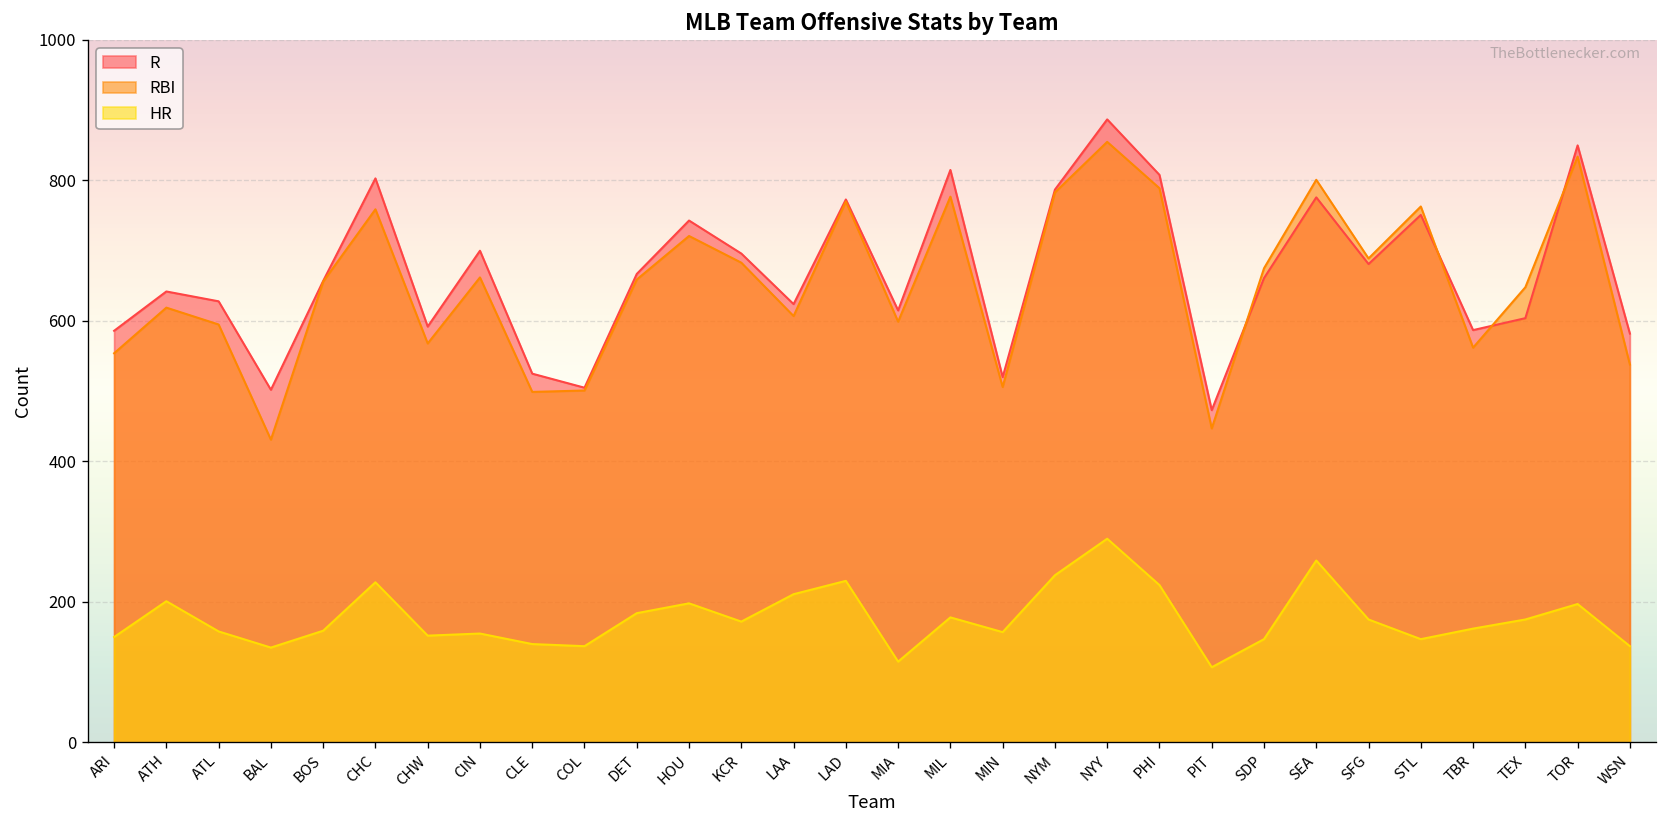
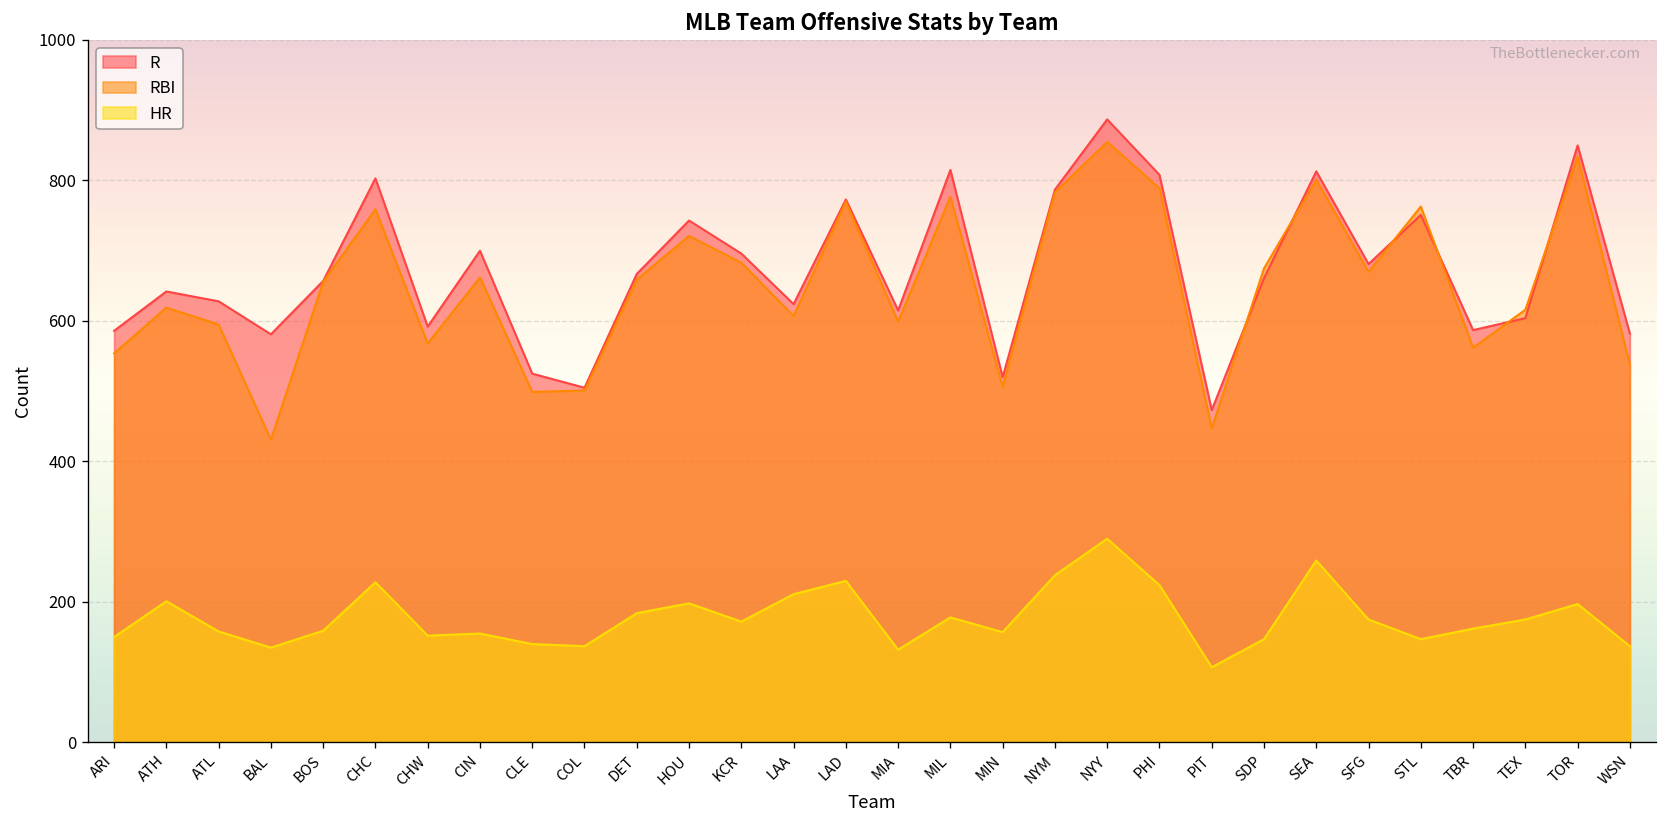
R, BAL: 500 -> 580
HR, MIA: 120 -> 130
R, SEA: 780 -> 810
RBI, SFG: 690 -> 670
RBI, TEX: 650 -> 620
